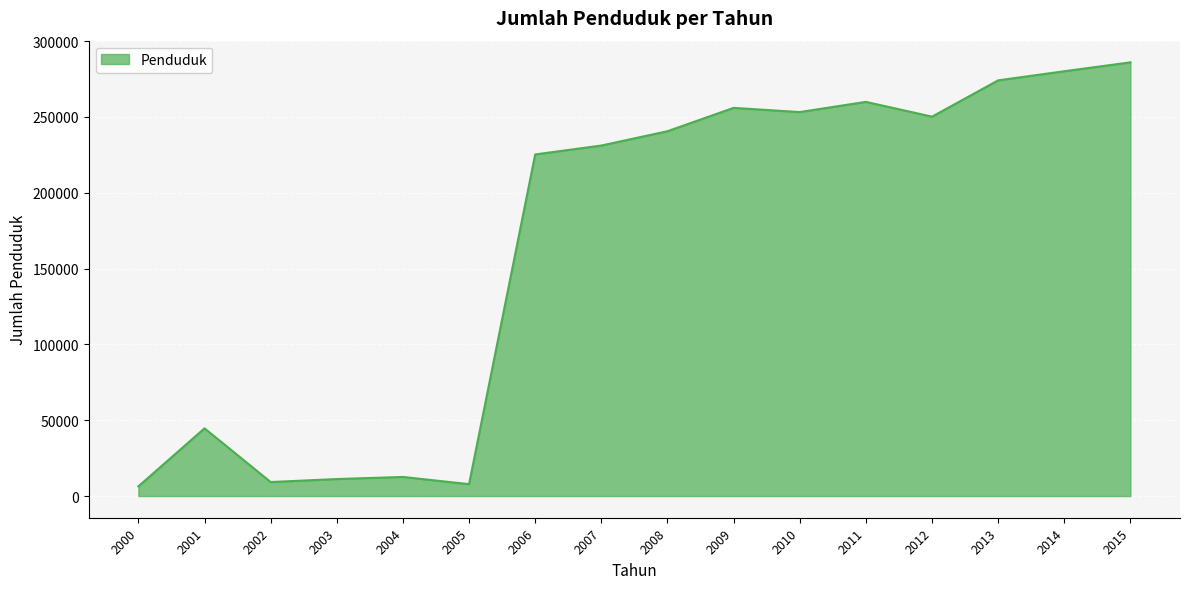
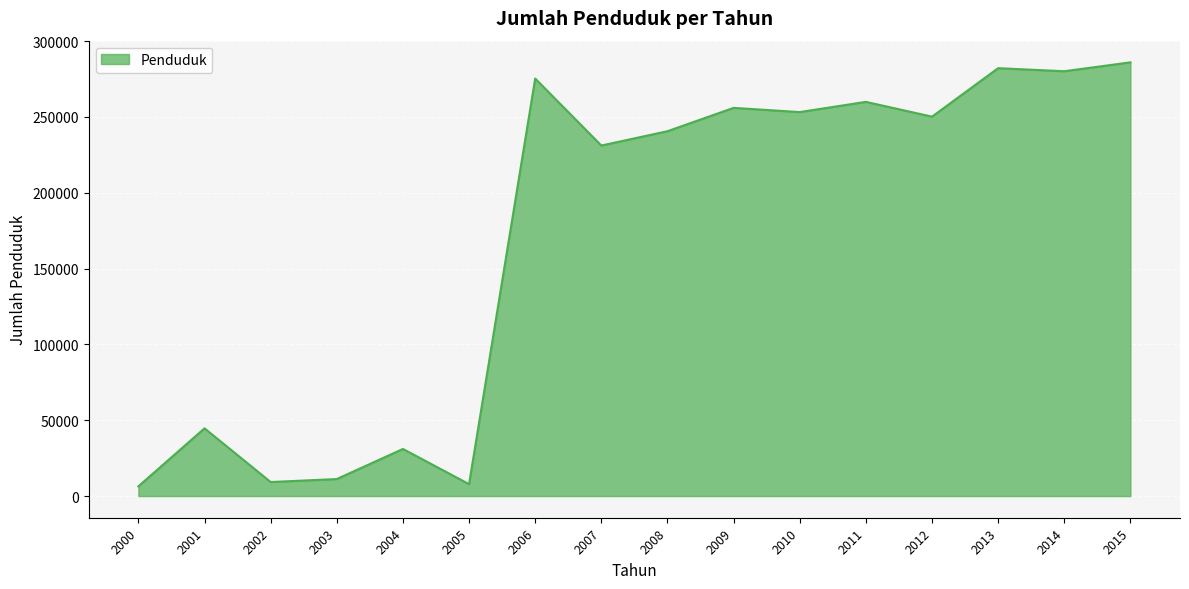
2004: 13000 -> 31000
2006: 225000 -> 275000
2013: 274000 -> 282000
